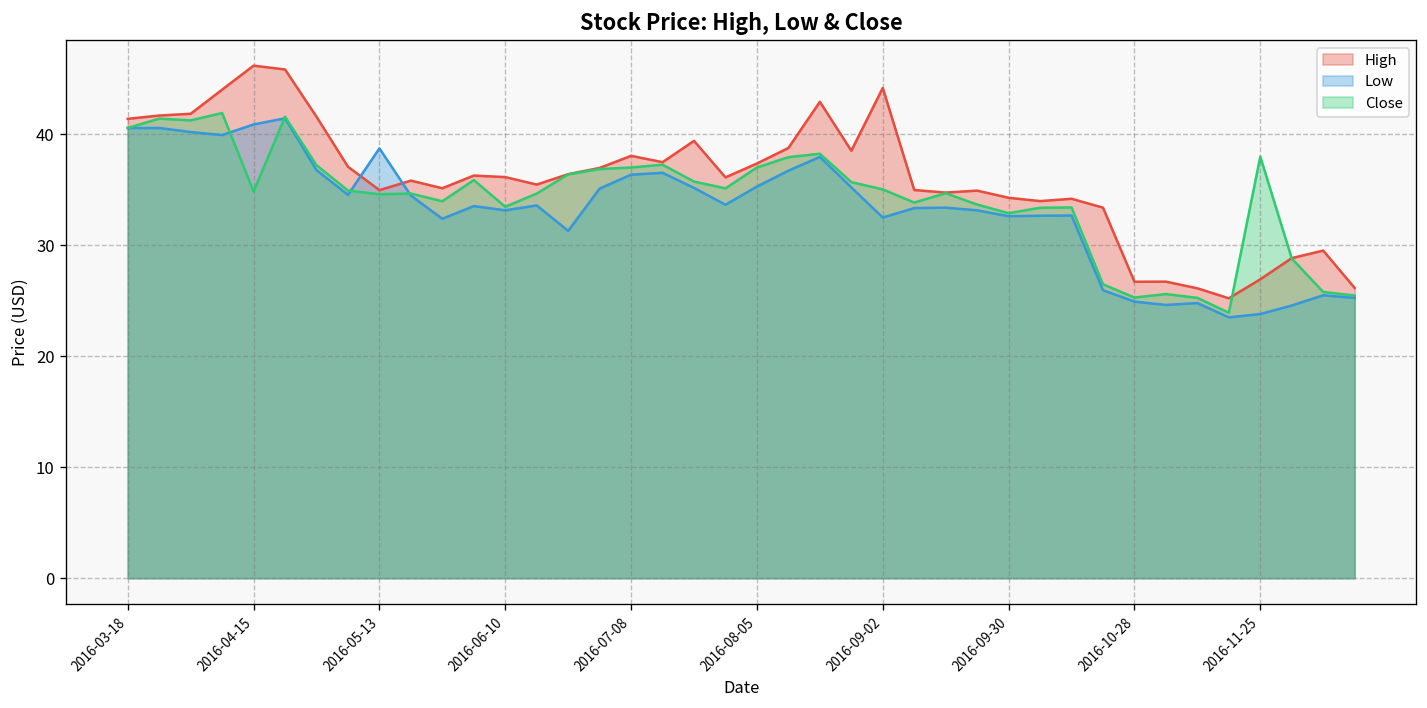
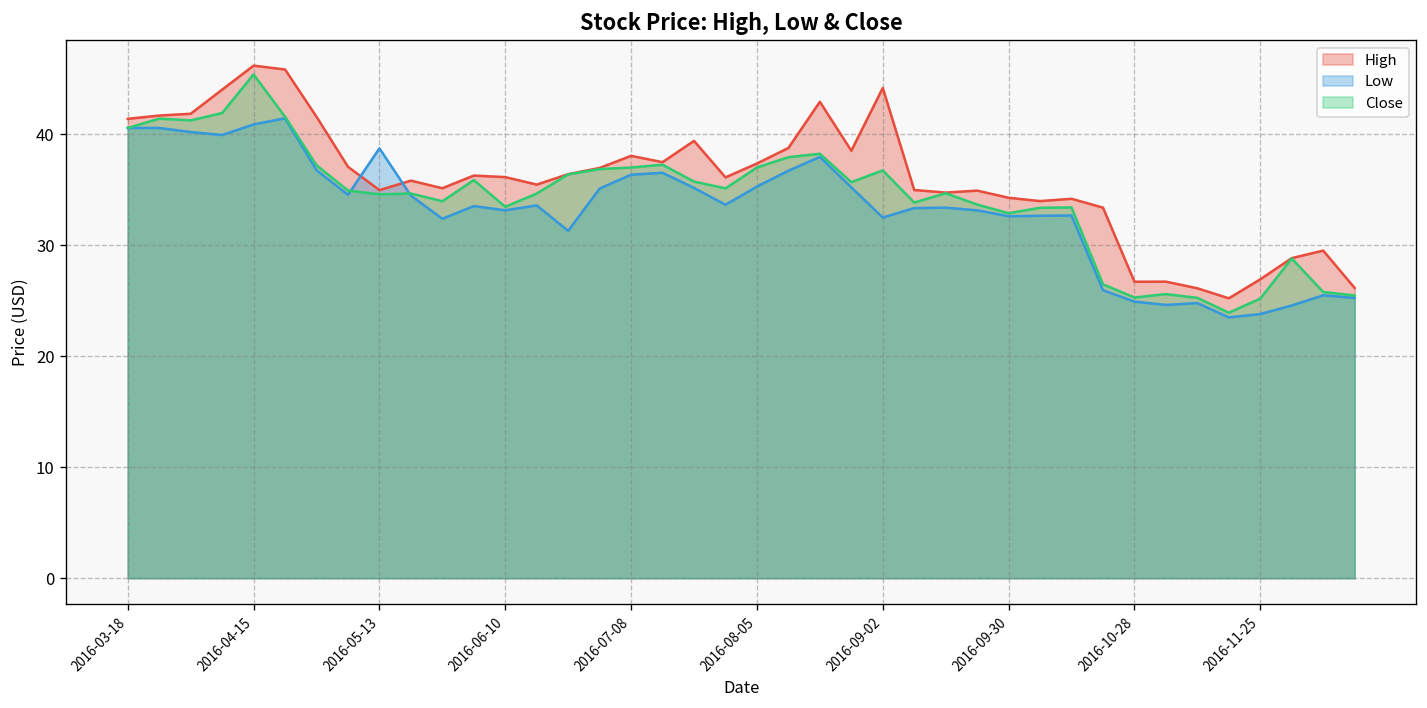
Close, 2016-04-15: 35 -> 45
Close, 2016-09-02: 35 -> 37
Close, 2016-11-25: 38 -> 25
